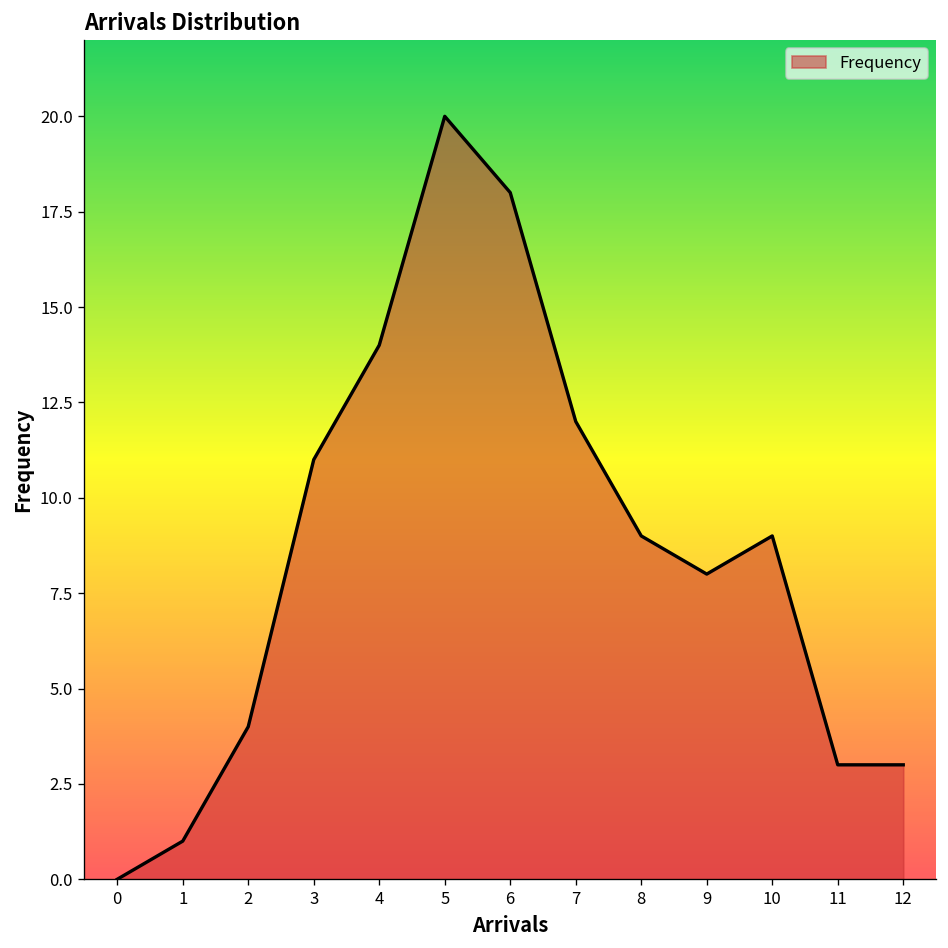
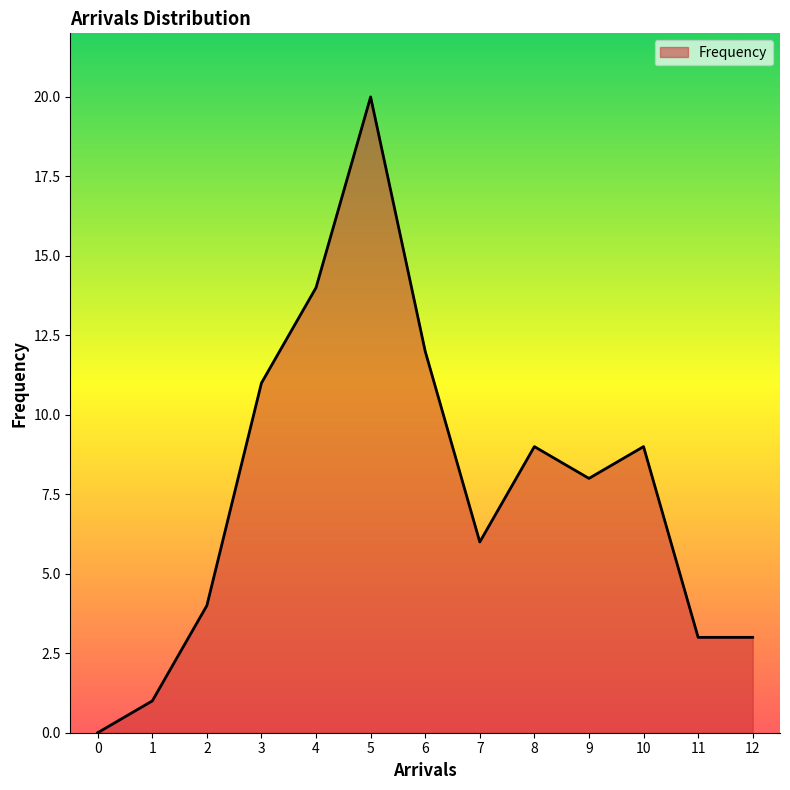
6: 18 -> 12
7: 12 -> 6
